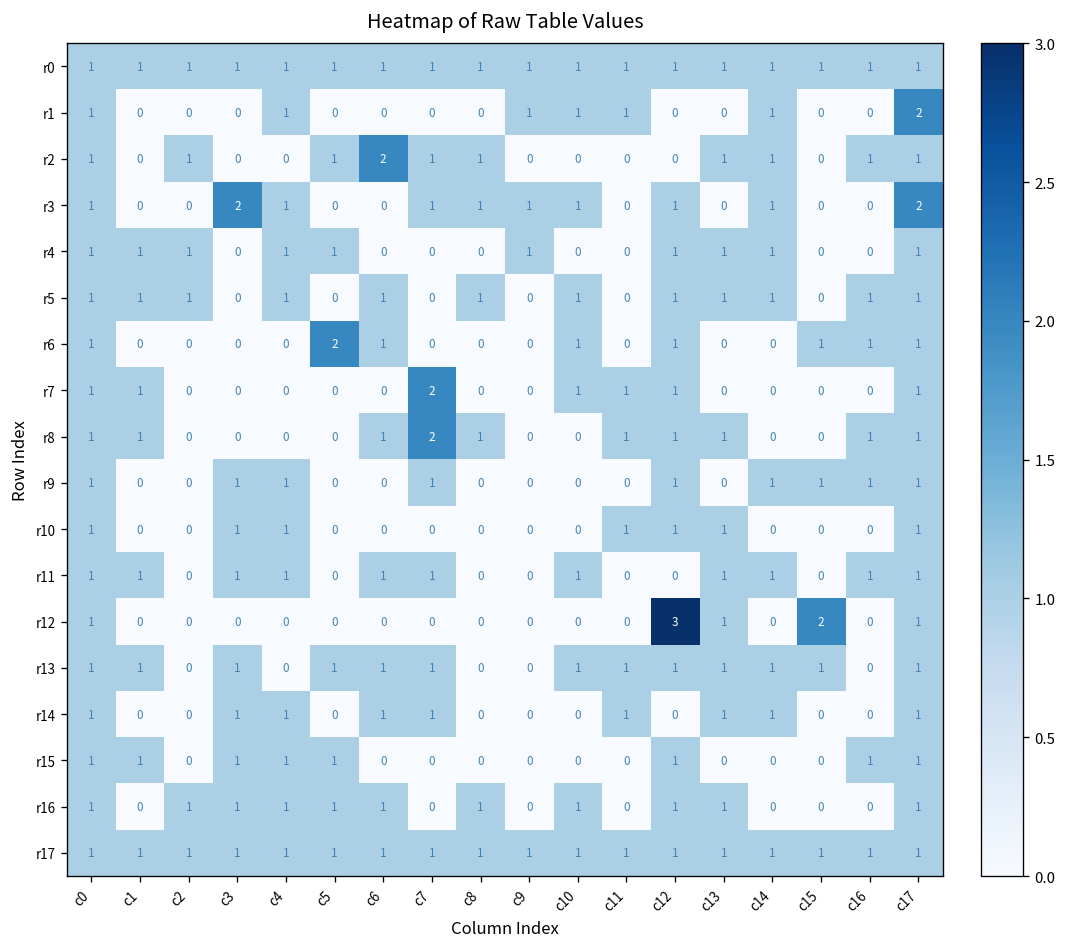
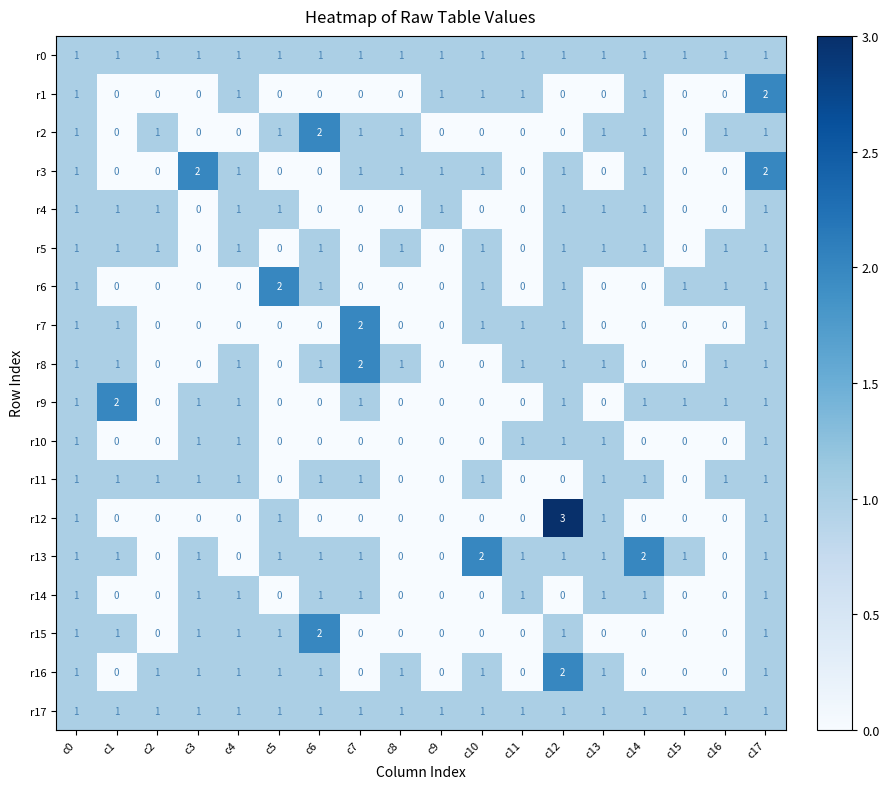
r8, c4: 0 -> 1
r9, c1: 0 -> 2
r11, c2: 0 -> 1
r12, c5: 0 -> 1
r12, c15: 2 -> 0
r13, c10: 1 -> 2
r13, c14: 1 -> 2
r15, c6: 0 -> 2
r15, c16: 1 -> 0
r16, c12: 1 -> 2
